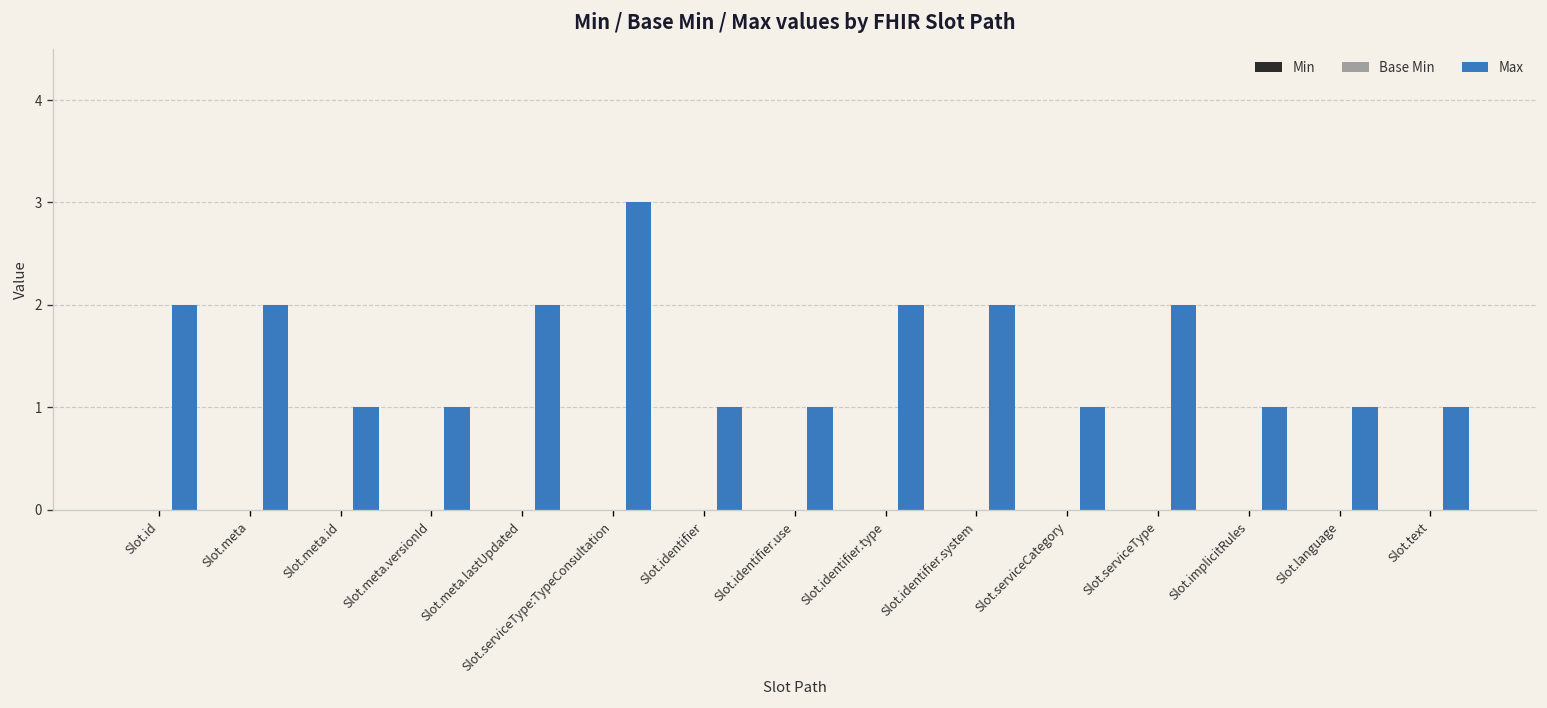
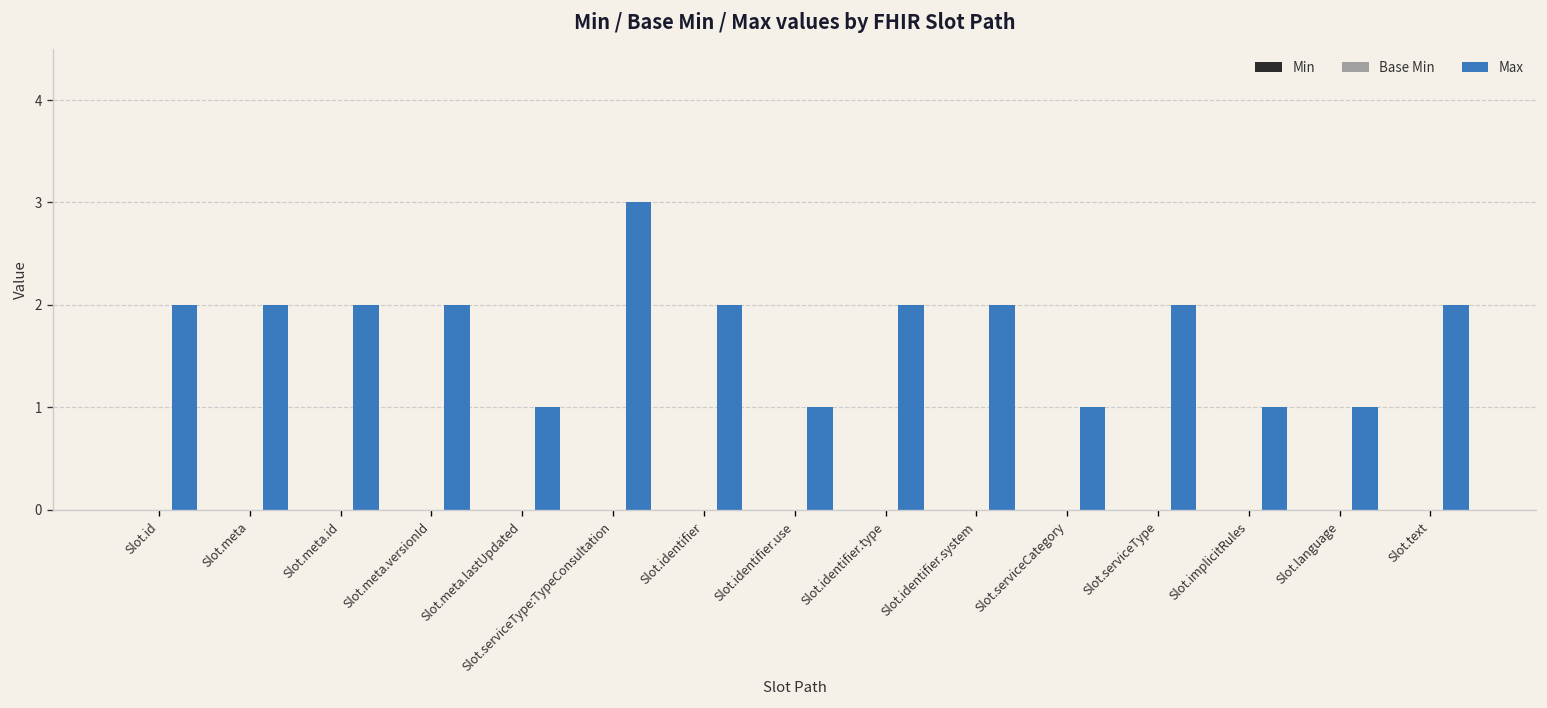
Max, Slot.meta.id: 1 -> 2
Max, Slot.meta.versionId: 1 -> 2
Max, Slot.meta.lastUpdated: 2 -> 1
Max, Slot.identifier: 1 -> 2
Max, Slot.text: 1 -> 2
